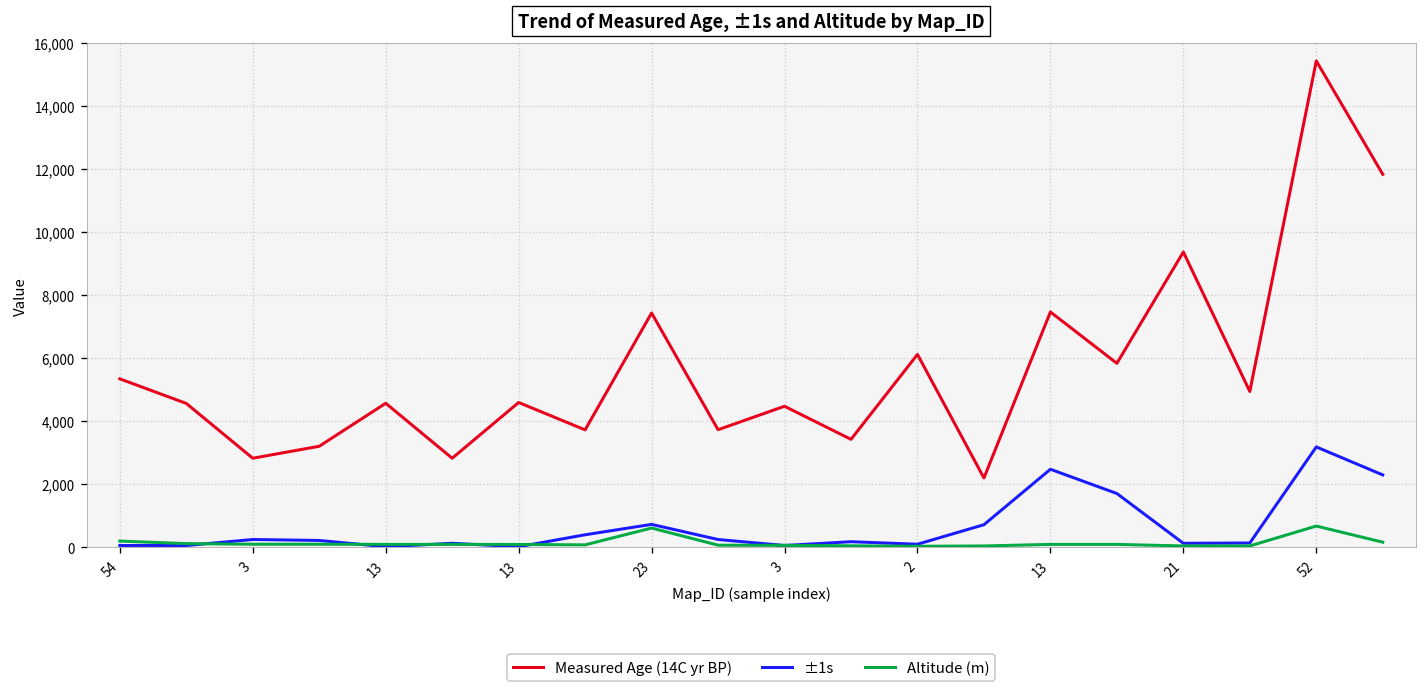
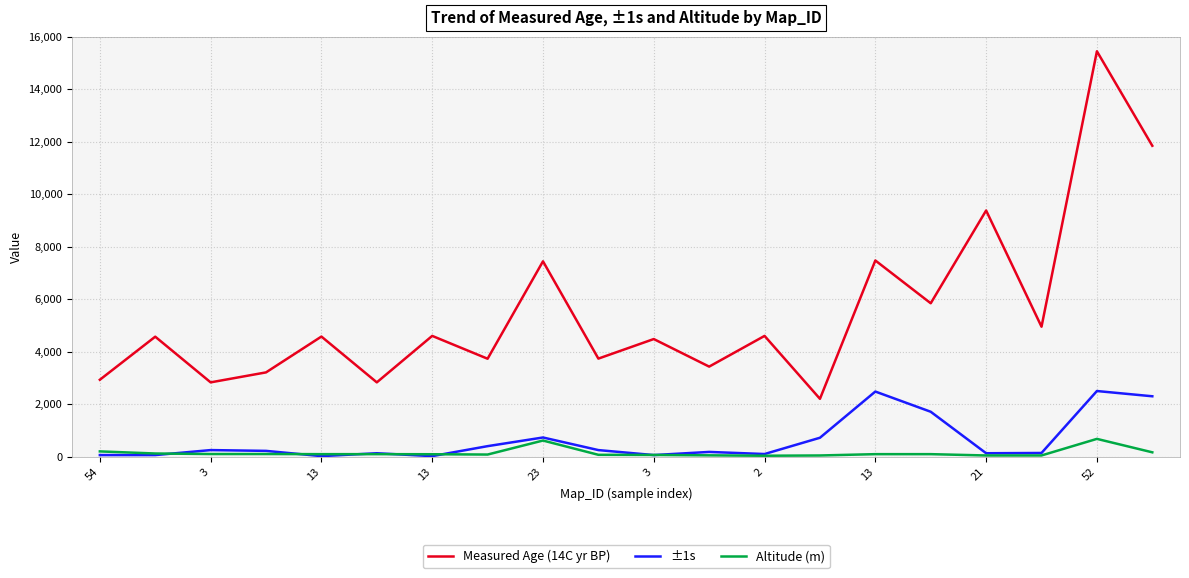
Measured Age (14C yr BP), 54: 5,400 -> 2,900
Measured Age (14C yr BP), 2: 6,100 -> 4,600
±1s, 52: 3,200 -> 2,500
